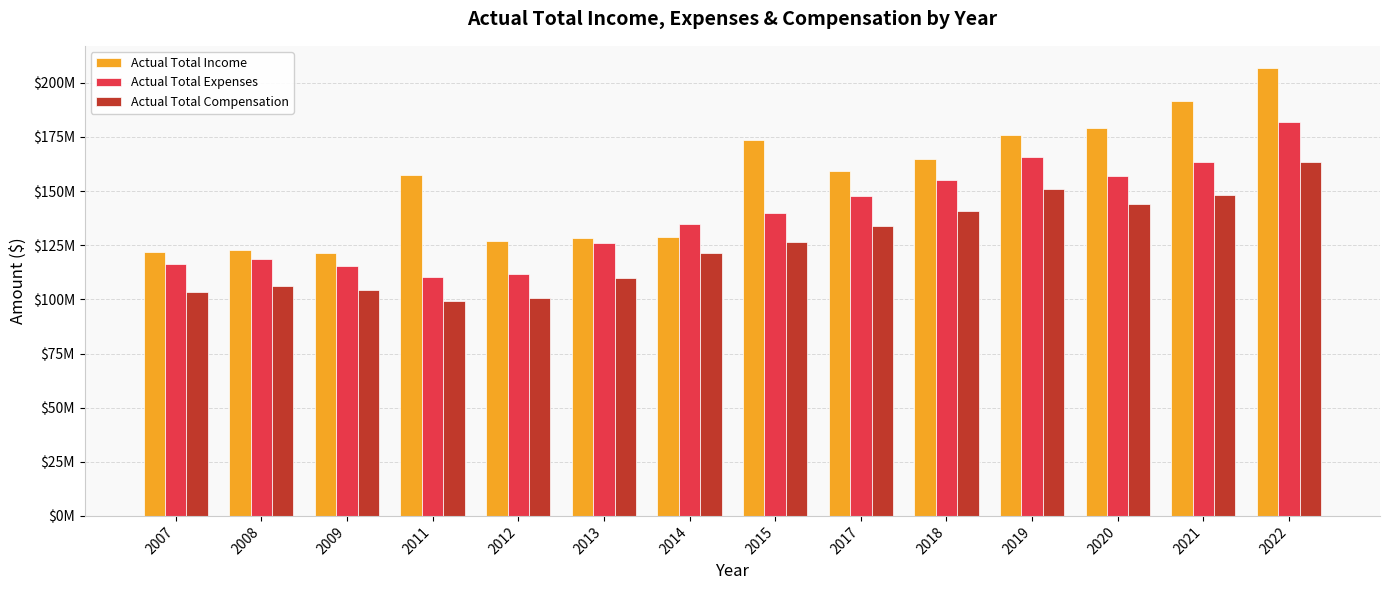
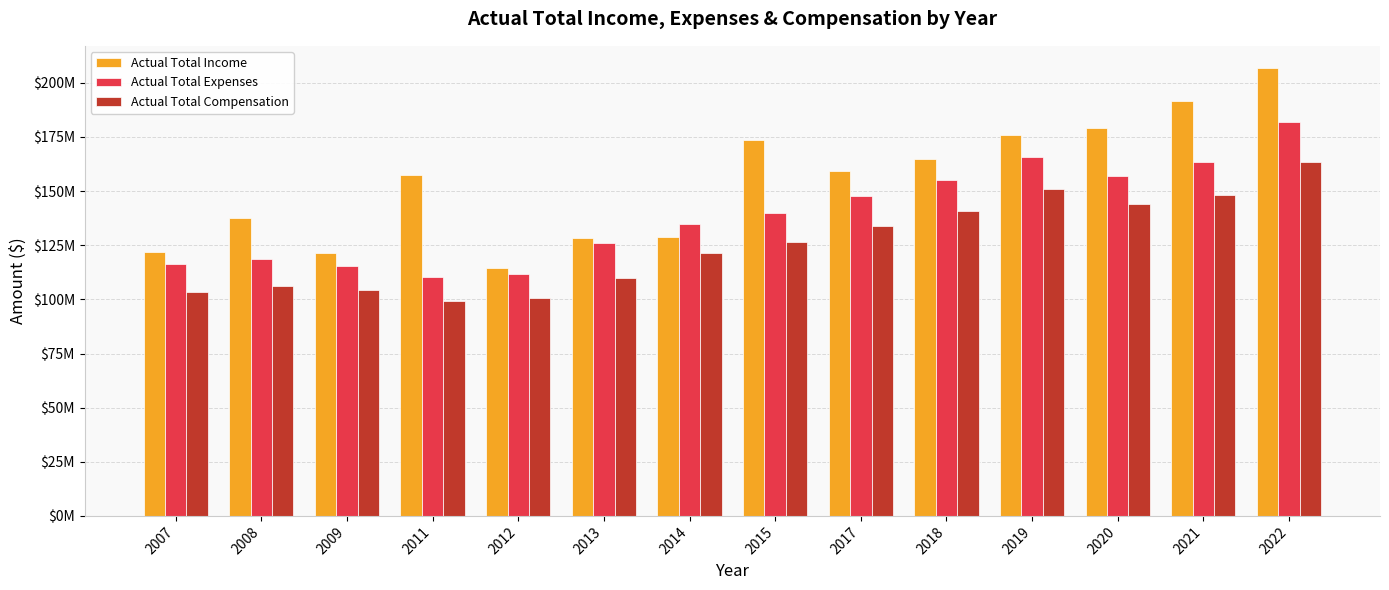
Actual Total Income, 2008: $123000000 -> $138000000
Actual Total Income, 2012: $127000000 -> $114000000
